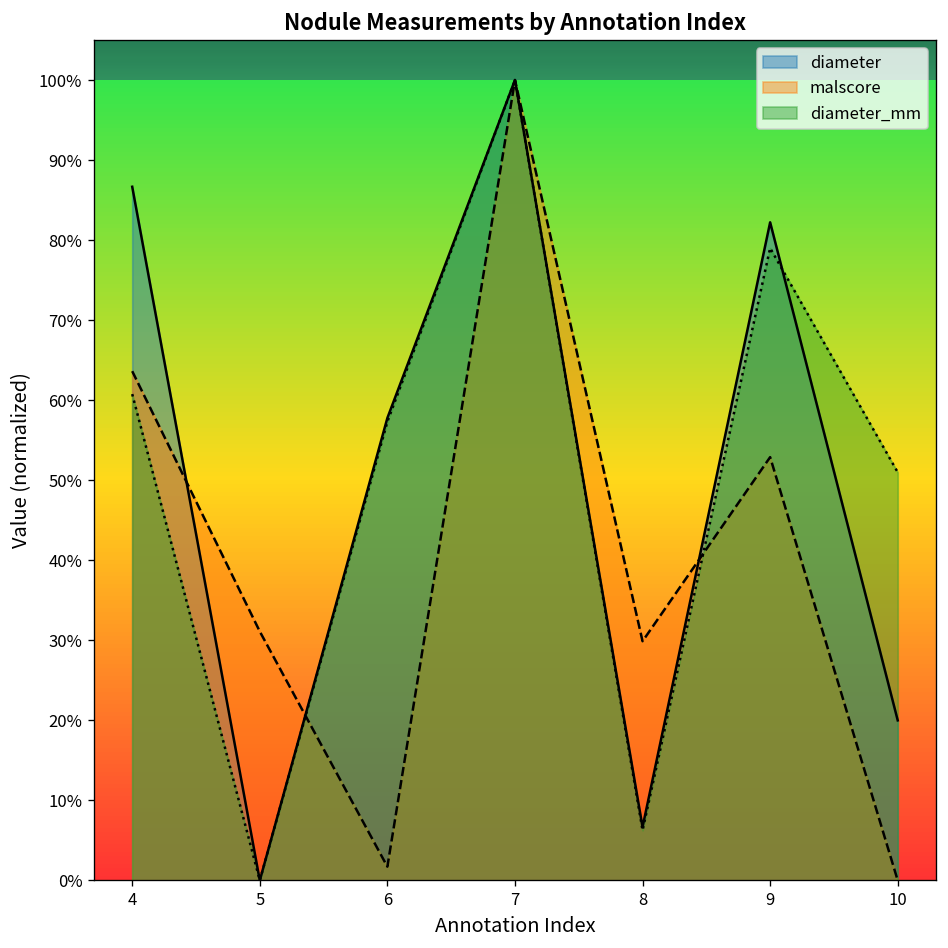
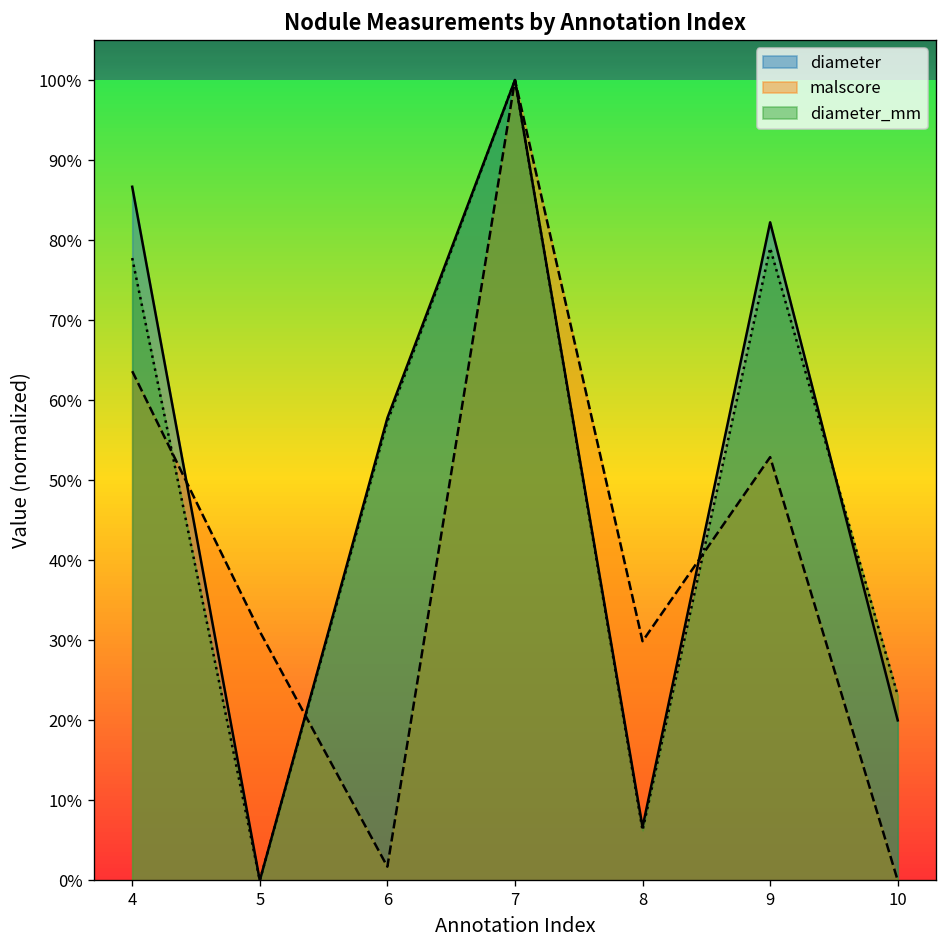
diameter_mm, 4: 61% -> 78%
diameter_mm, 10: 51% -> 23%
